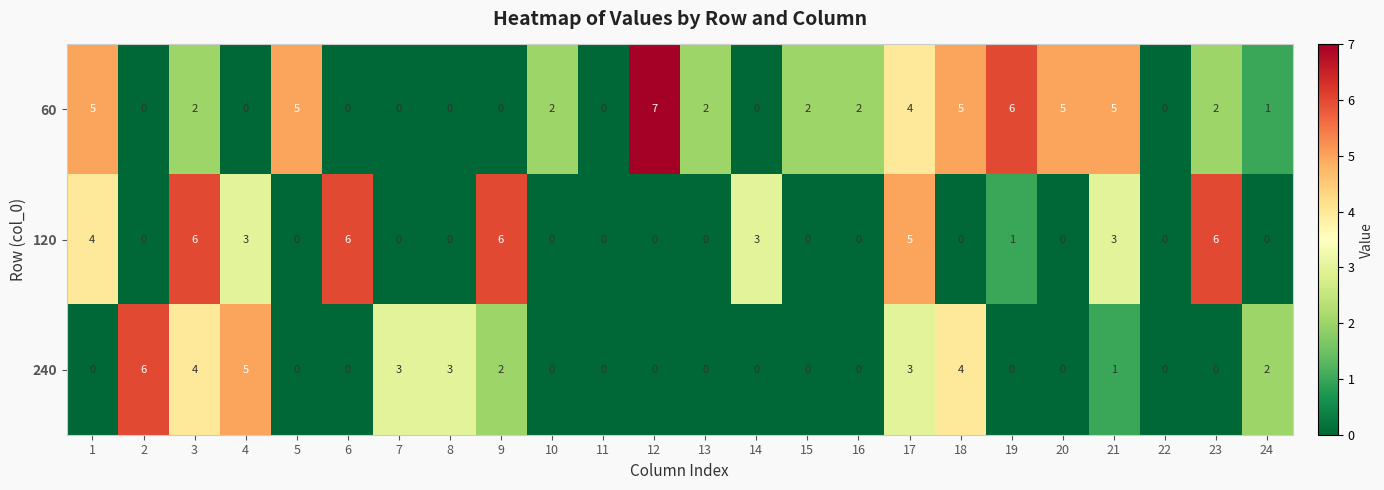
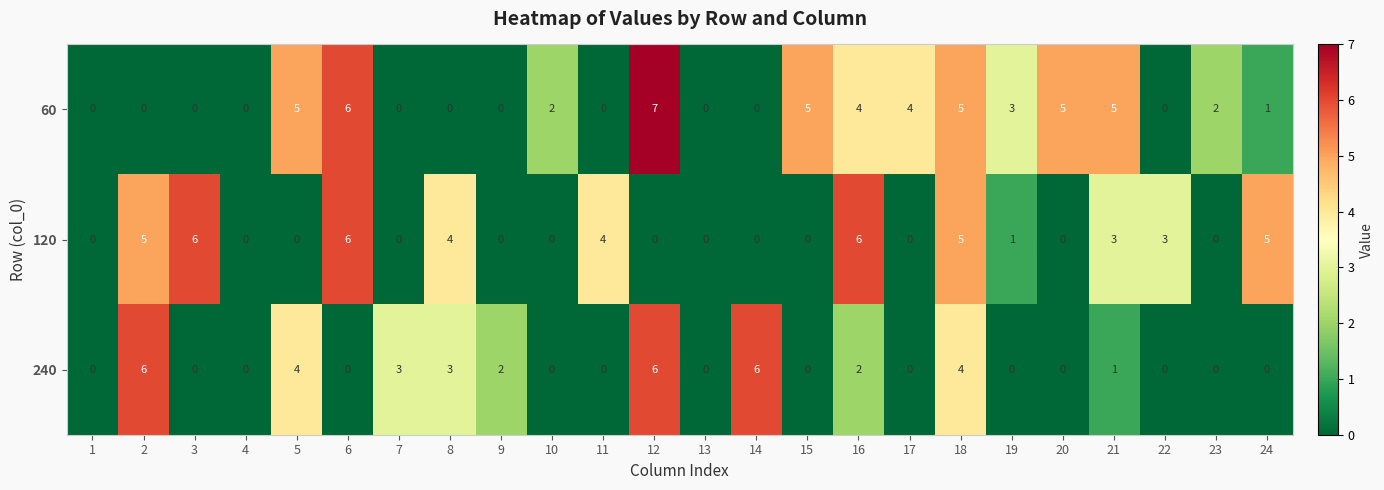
60, 1: 5 -> 0
60, 3: 2 -> 0
60, 6: 0 -> 6
60, 13: 2 -> 0
60, 15: 2 -> 5
60, 16: 2 -> 4
60, 19: 6 -> 3
120, 1: 4 -> 0
120, 2: 0 -> 5
120, 4: 3 -> 0
120, 8: 0 -> 4
120, 9: 6 -> 0
120, 11: 0 -> 4
120, 14: 3 -> 0
120, 16: 0 -> 6
120, 17: 5 -> 0
120, 18: 0 -> 5
120, 22: 0 -> 3
120, 23: 6 -> 0
120, 24: 0 -> 5
240, 3: 4 -> 0
240, 4: 5 -> 0
240, 5: 0 -> 4
240, 12: 0 -> 6
240, 14: 0 -> 6
240, 16: 0 -> 2
240, 17: 3 -> 0
240, 24: 2 -> 0
